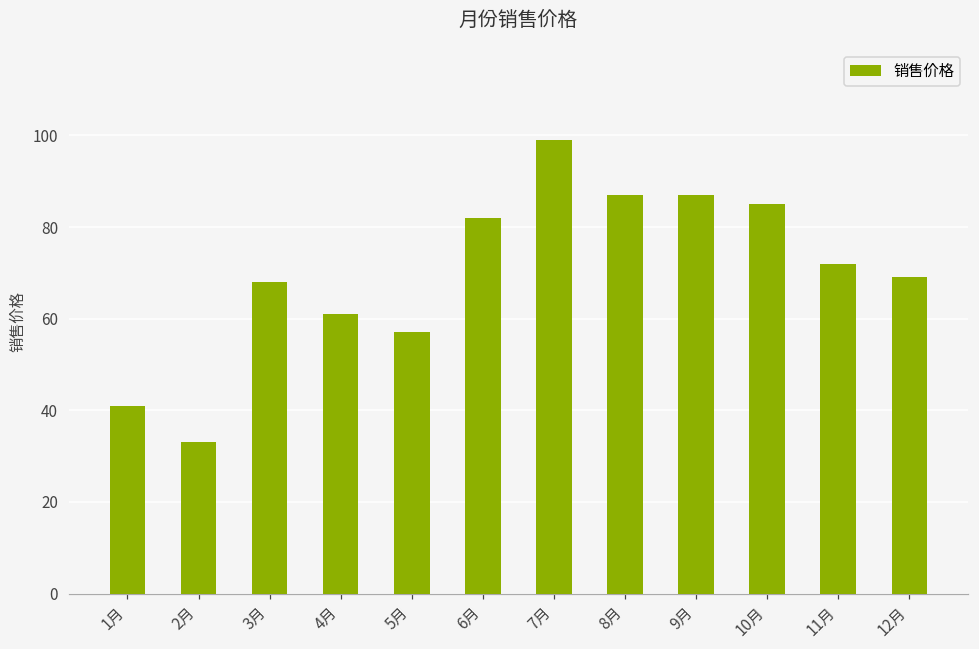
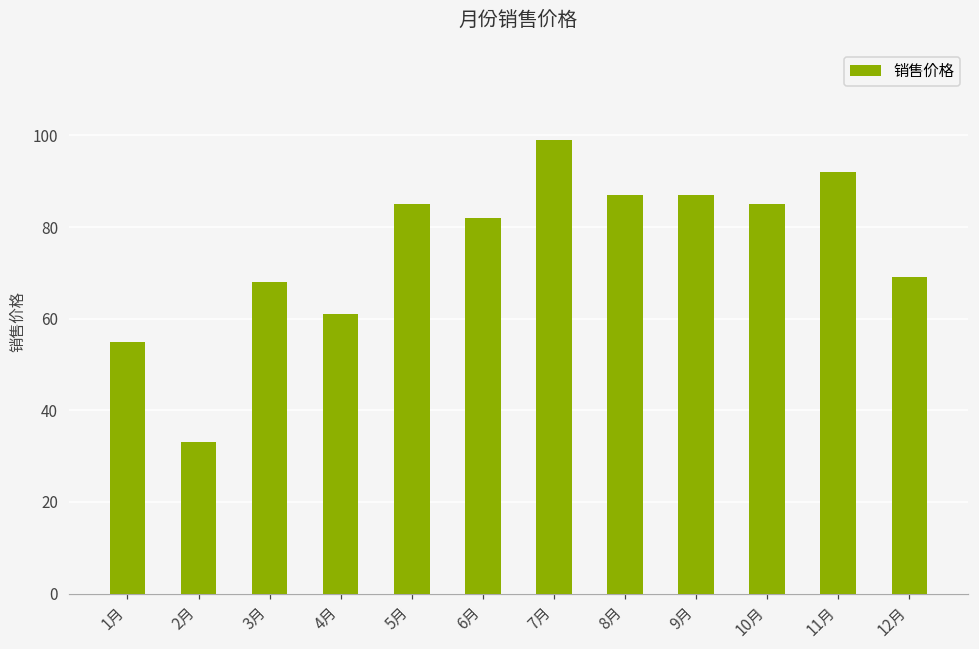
1月: 41 -> 55
5月: 57 -> 85
11月: 72 -> 92
